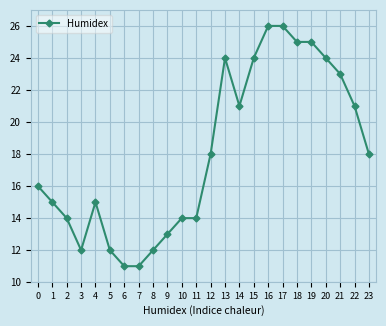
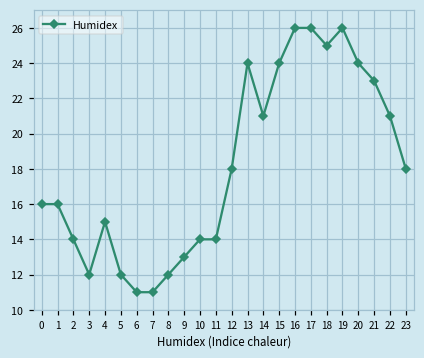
1: 15 -> 16
19: 25 -> 26
